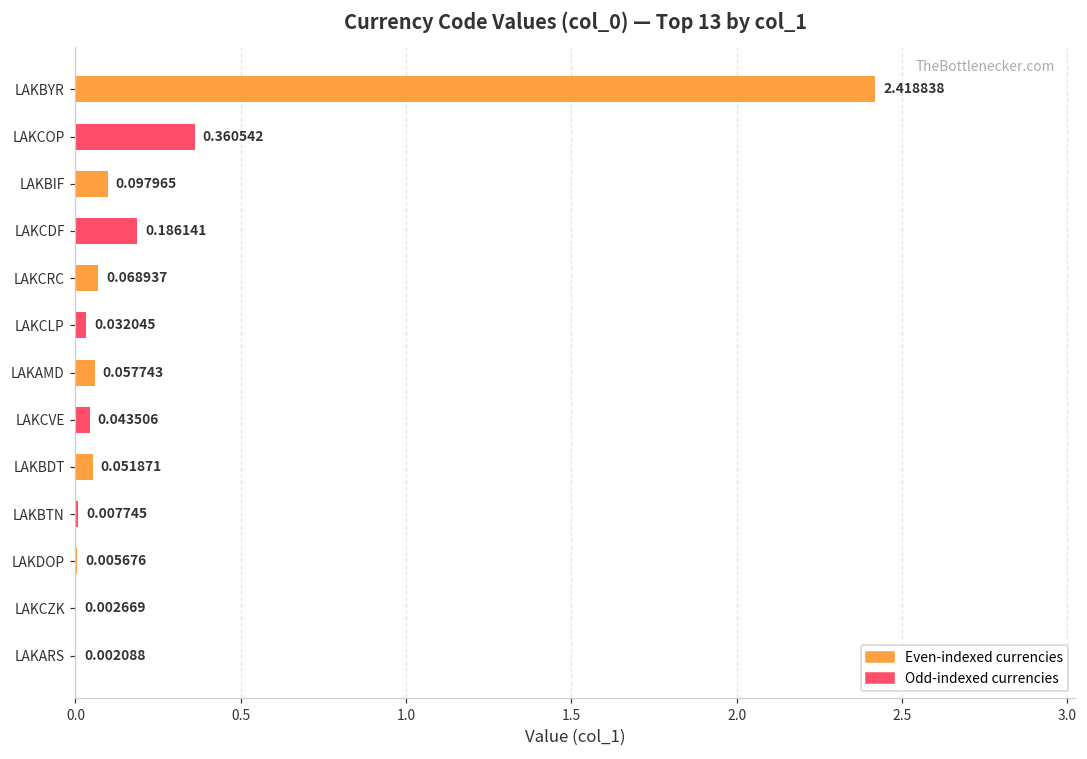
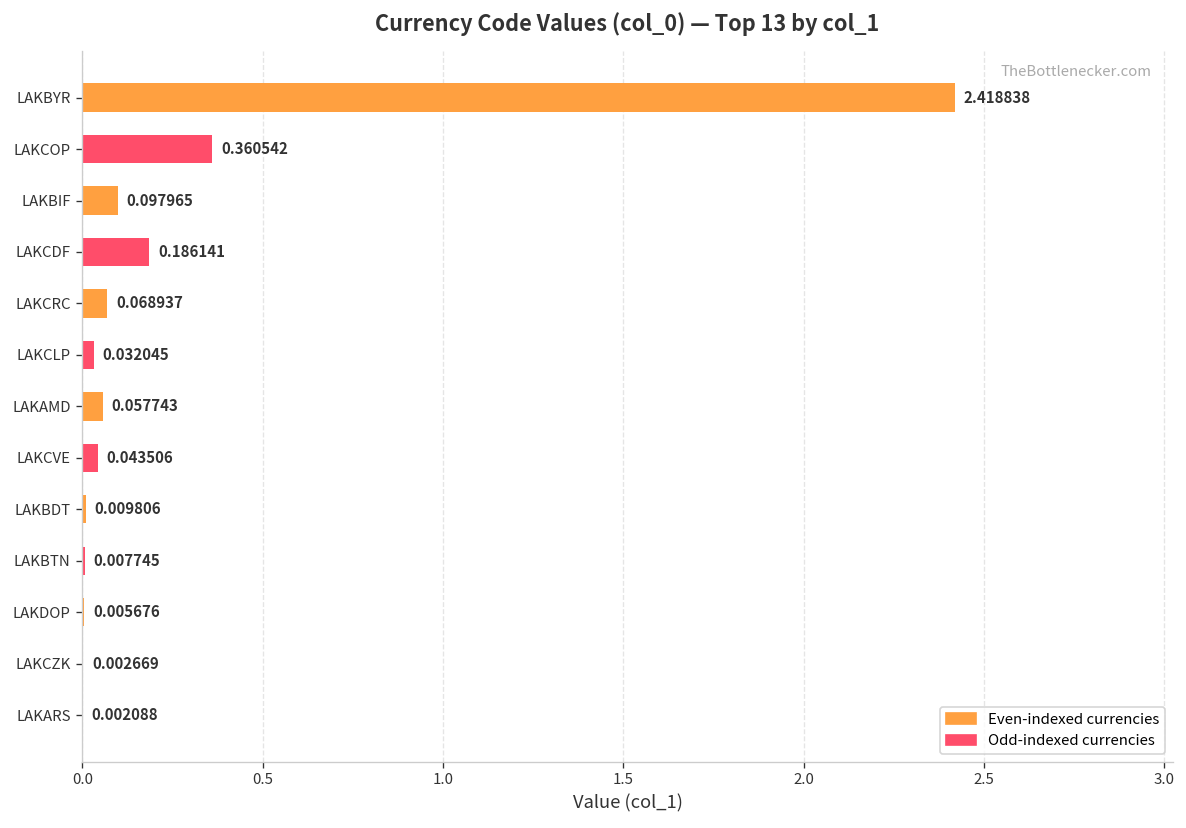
LAKBDT: 0.051871 -> 0.009806
